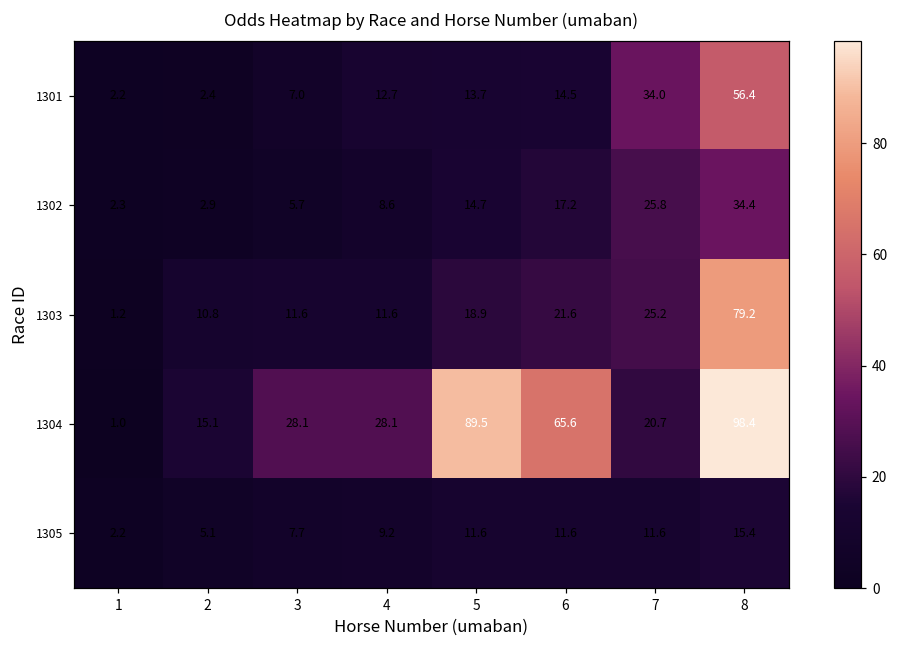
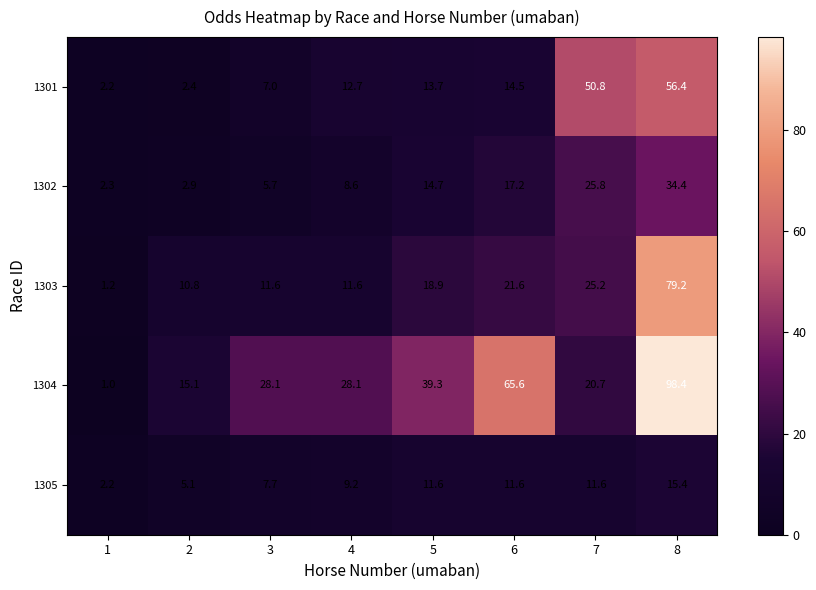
1301, 7: 34.0 -> 50.8
1304, 5: 89.5 -> 39.3
